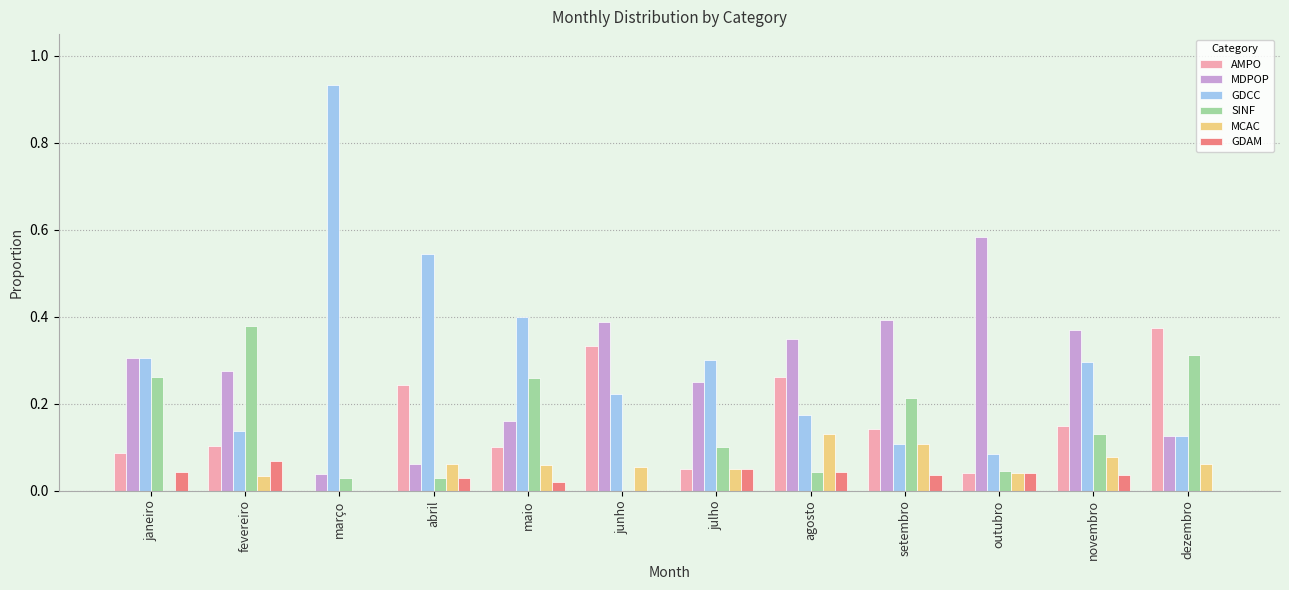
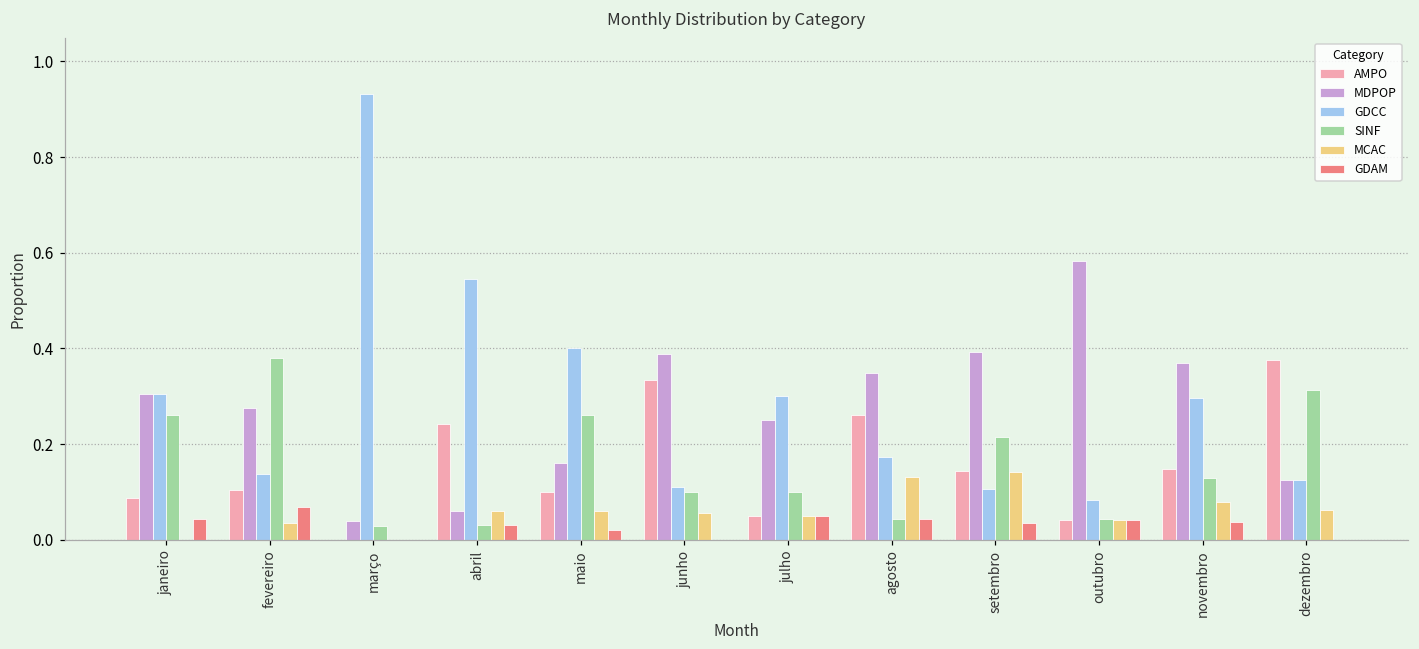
GDCC, junho: 0.22 -> 0.11
SINF, junho: 0.0 -> 0.1
MCAC, setembro: 0.11 -> 0.14
